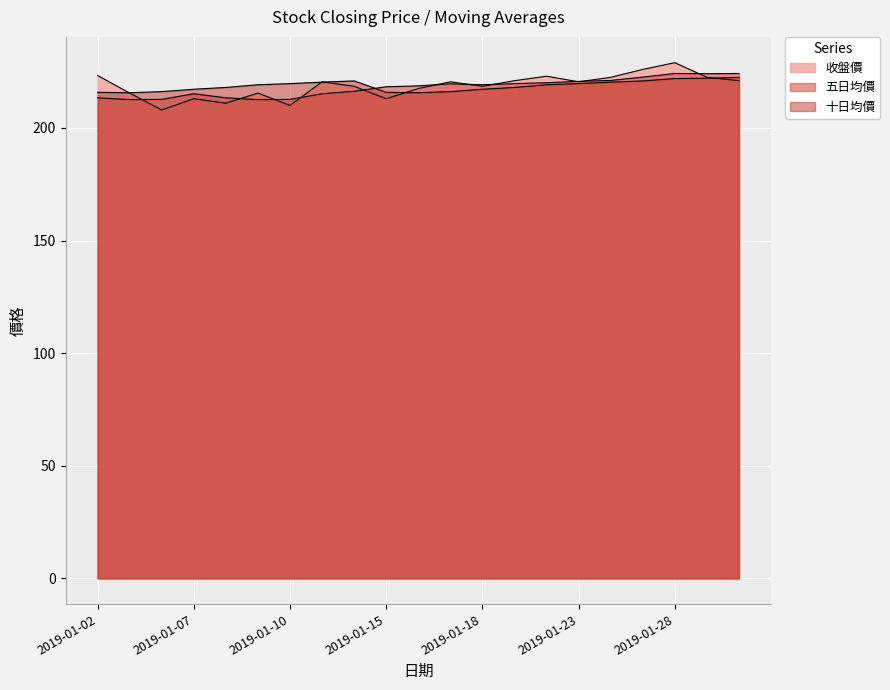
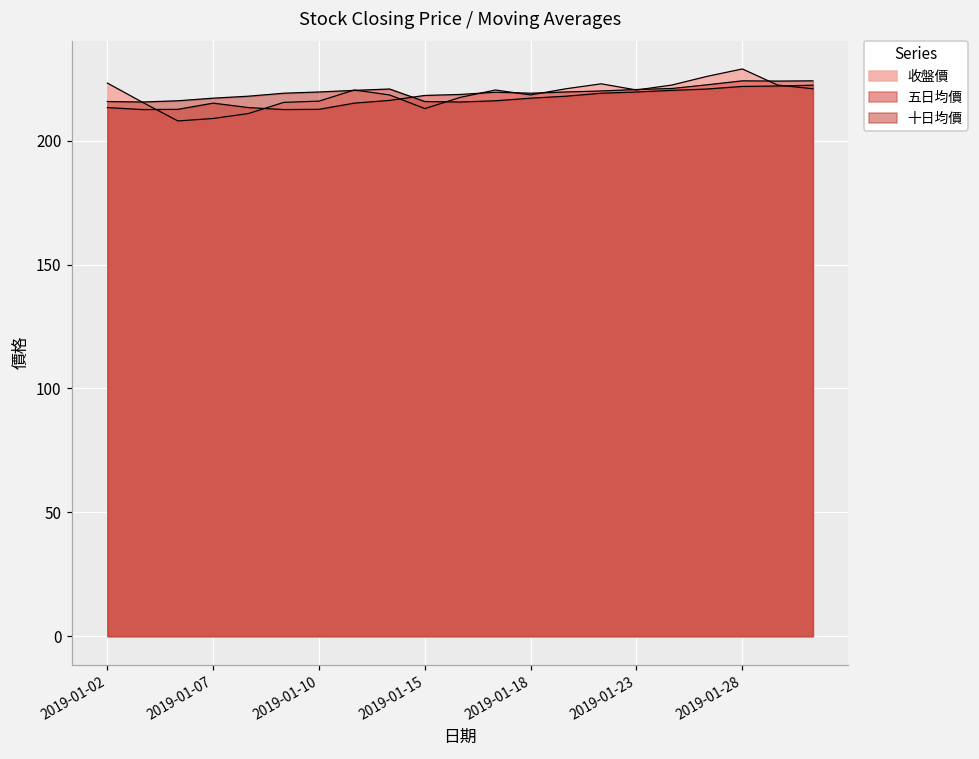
收盤價, 2019-01-07: 213 -> 209
收盤價, 2019-01-10: 210 -> 216
